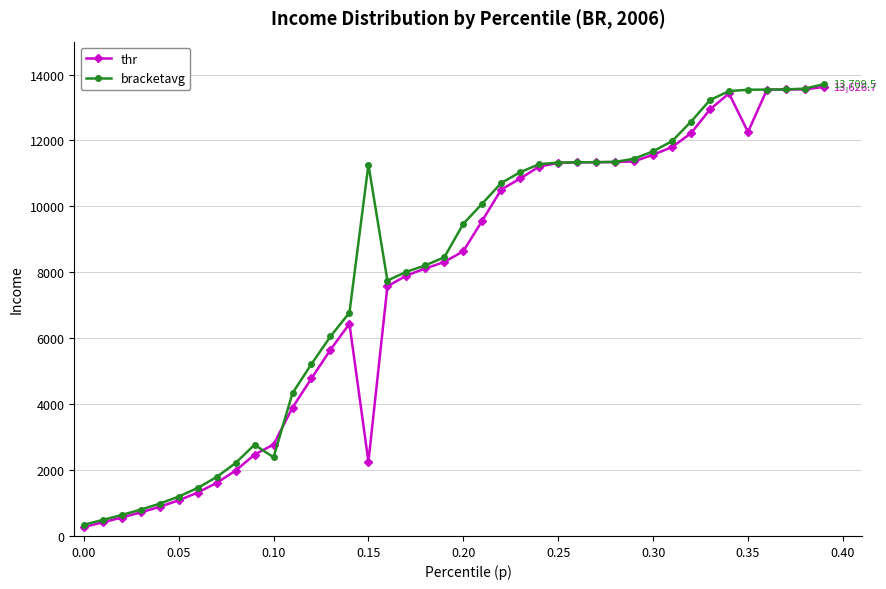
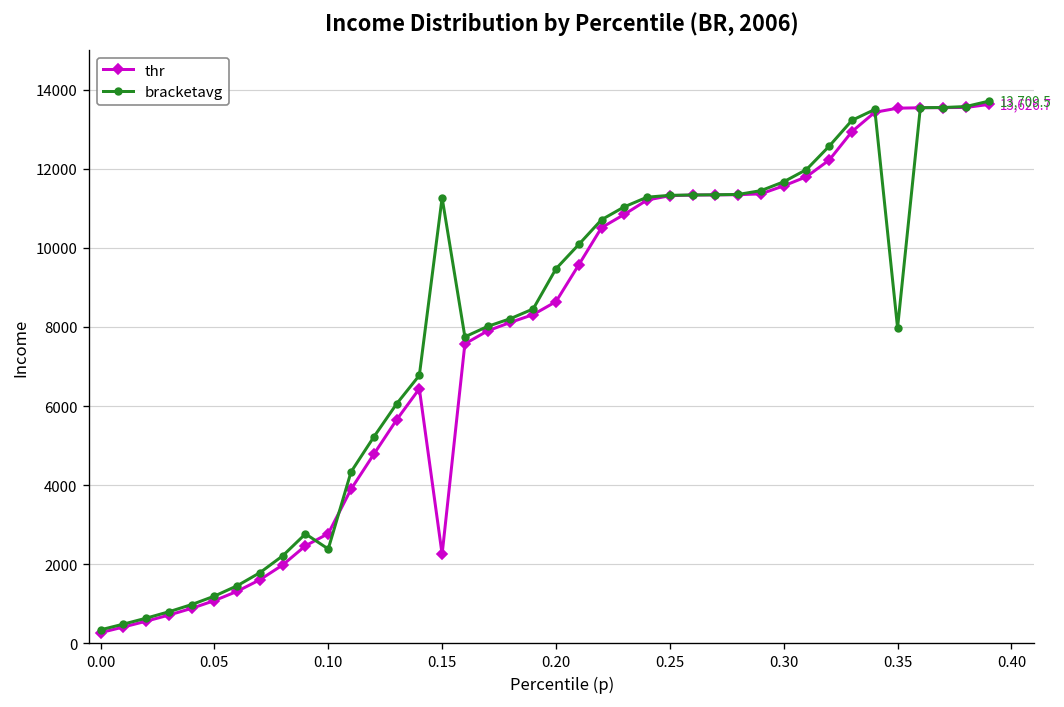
thr, 0.35: 12300 -> 13500
bracketavg, 0.35: 13500 -> 8000
